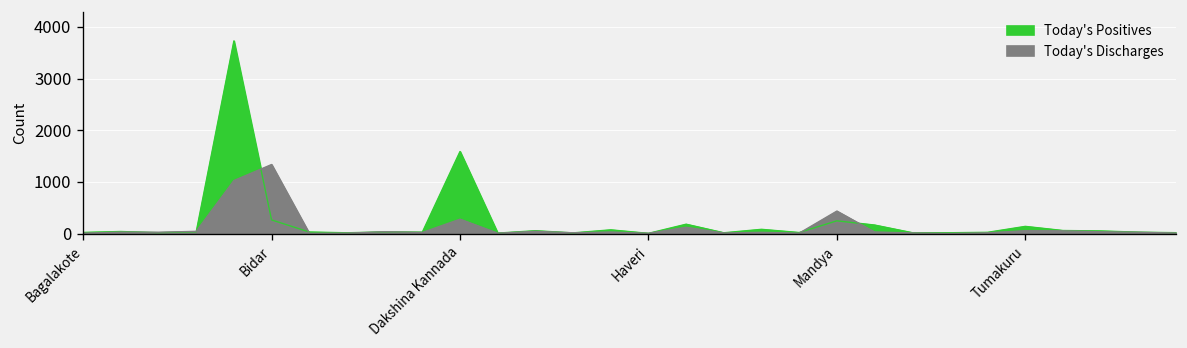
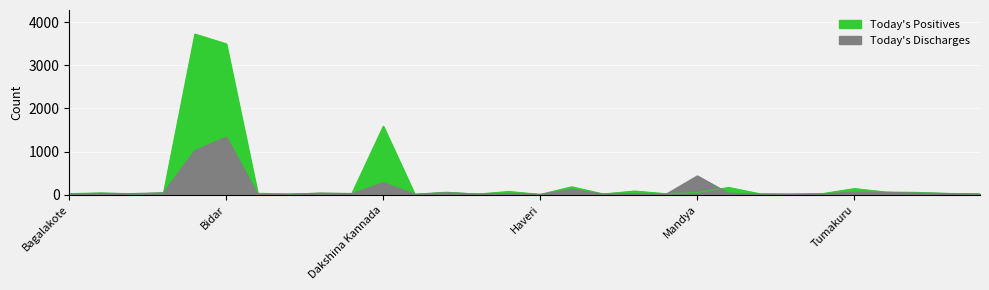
Today's Positives, Bidar: 300 -> 3500
Today's Positives, Mandya: 200 -> 0
